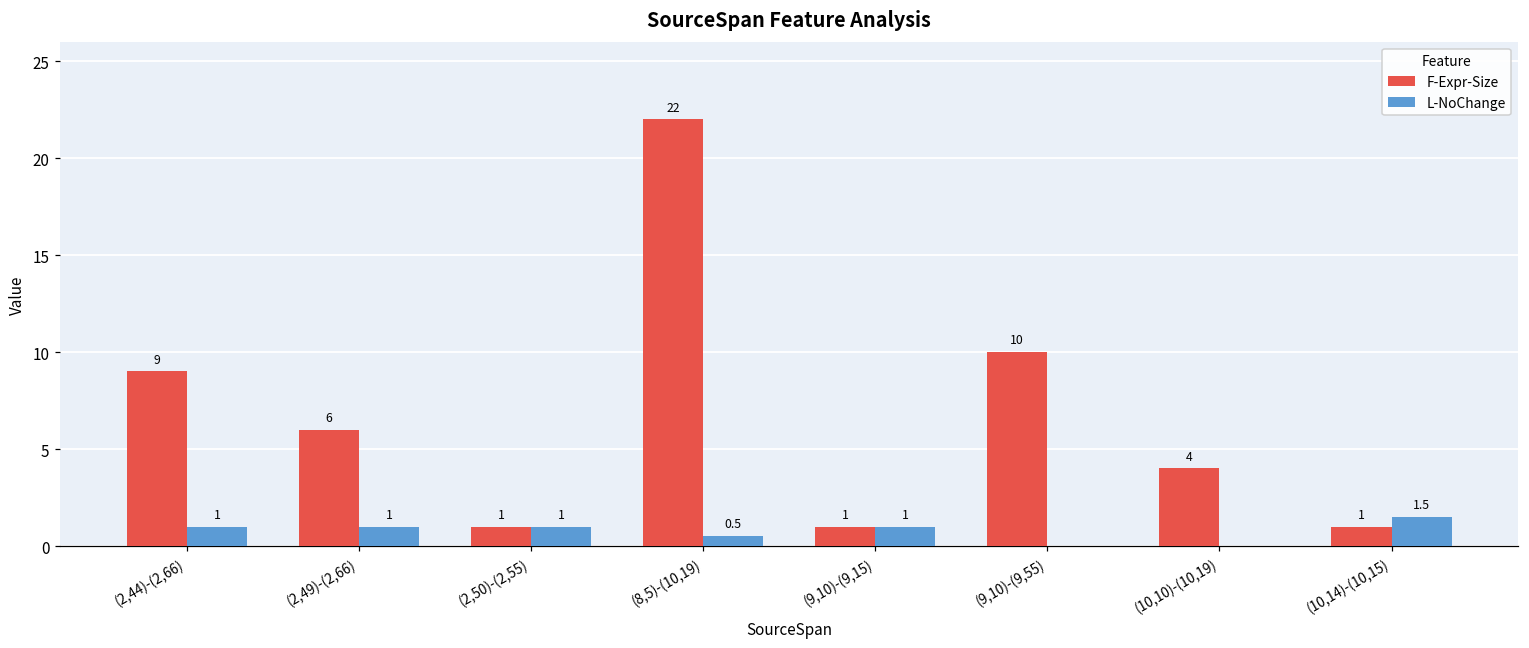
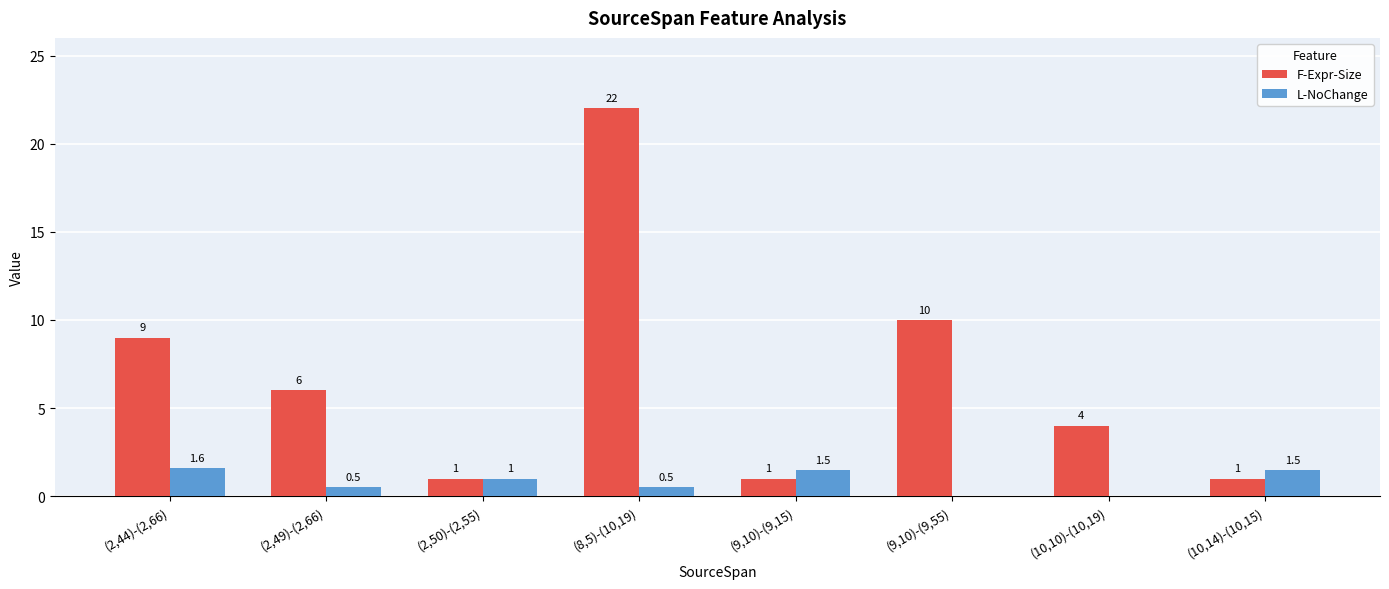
L-NoChange, (2,44)-(2,66): 1 -> 1.6
L-NoChange, (2,49)-(2,66): 1 -> 0.5
L-NoChange, (9,10)-(9,15): 1 -> 1.5
